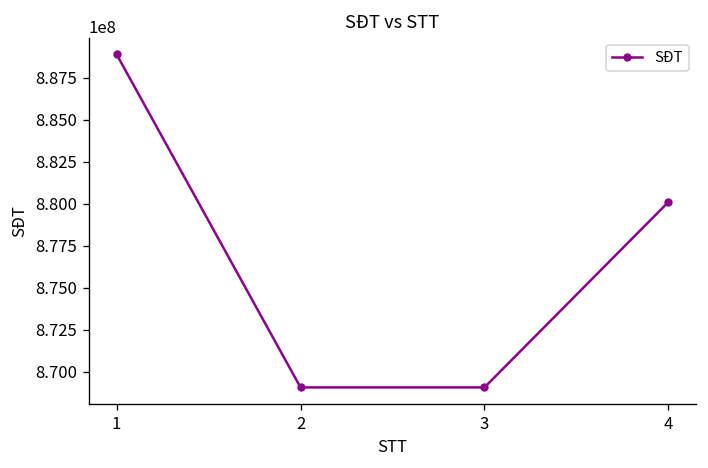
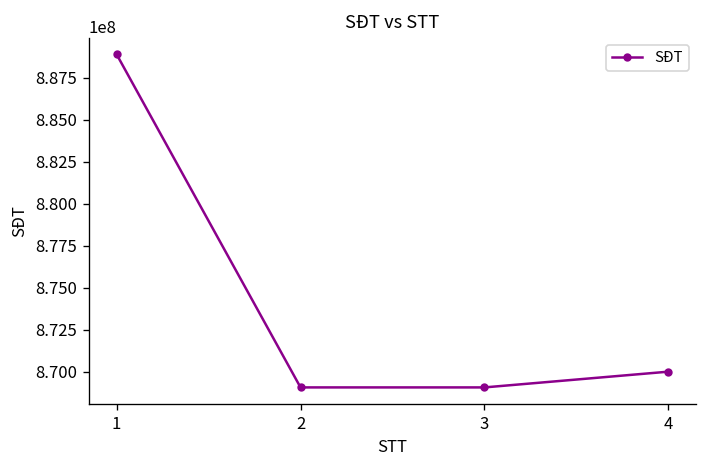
4: 880100000 -> 870000000
